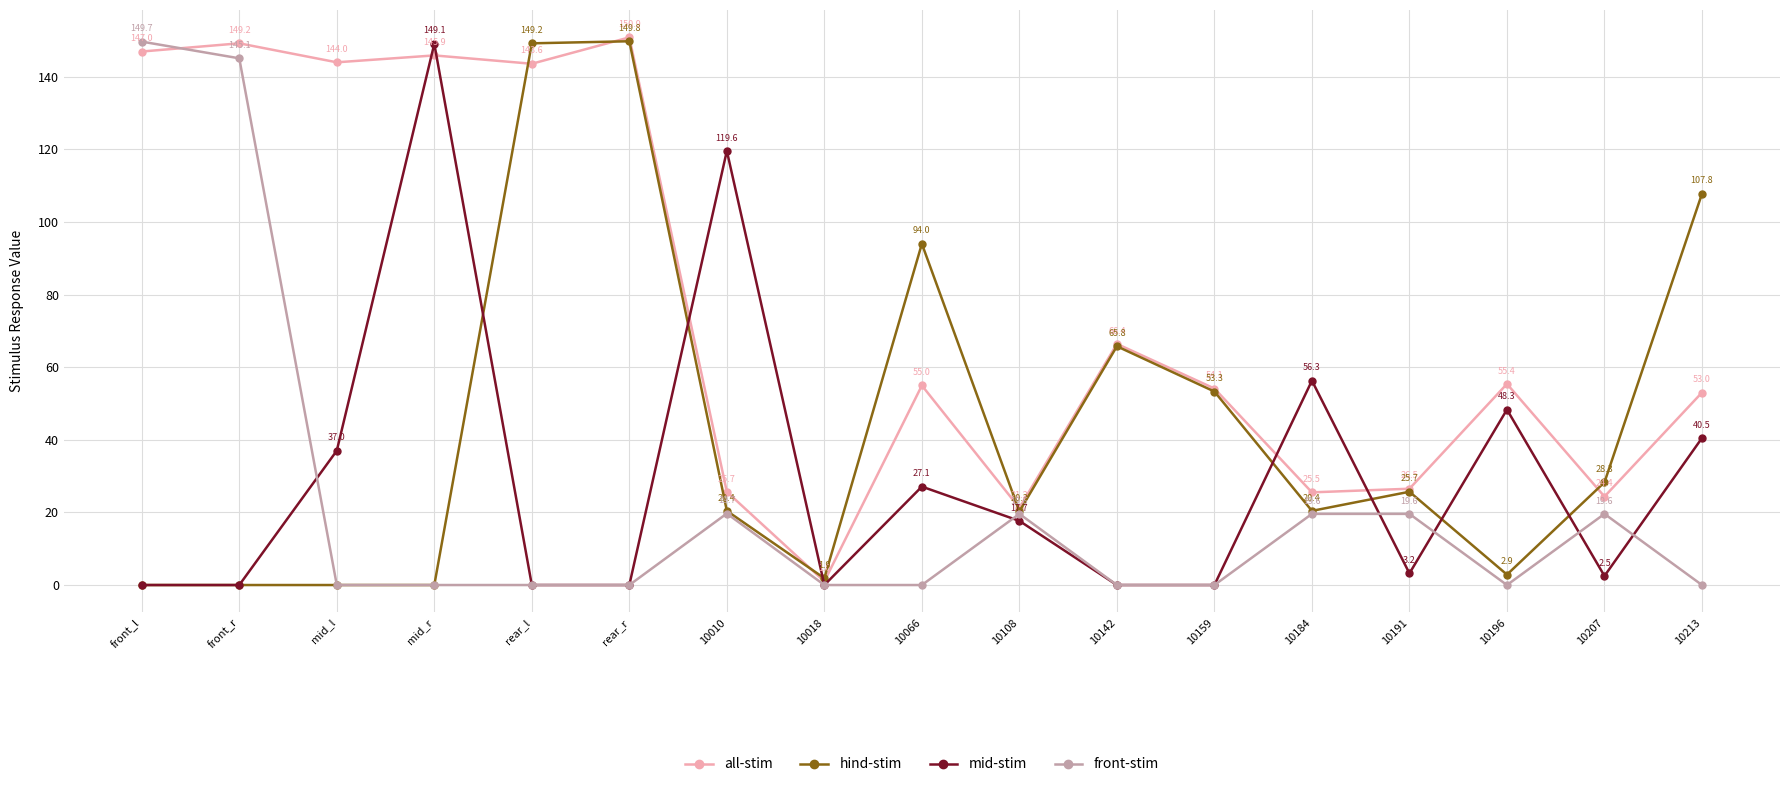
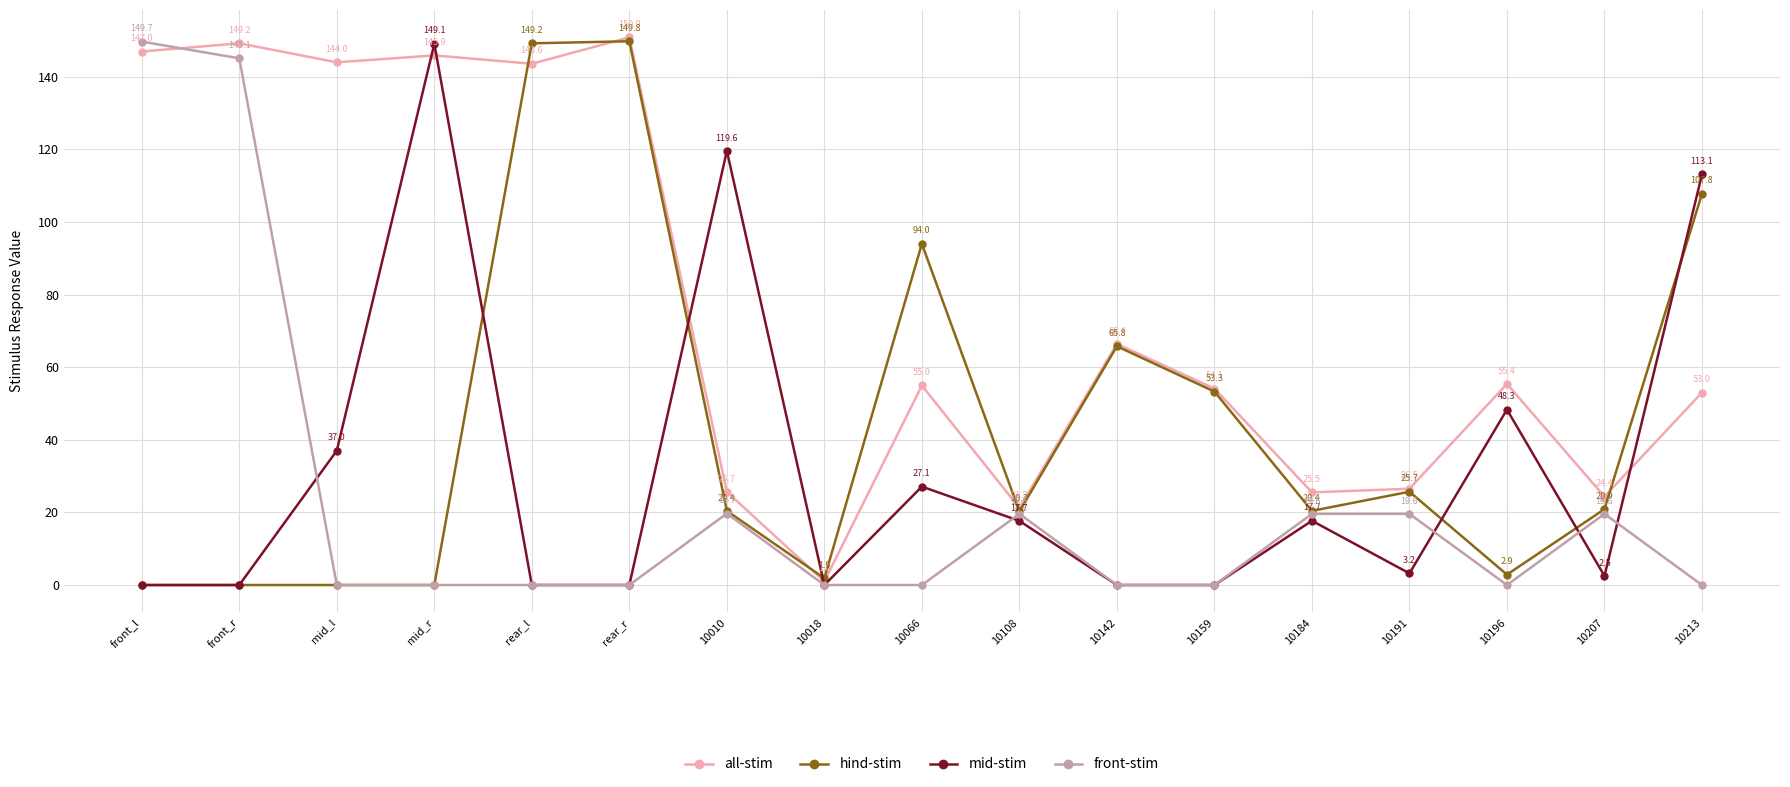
mid-stim, 10184: 56.3 -> 17.7
hind-stim, 10207: 28.3 -> 20.9
mid-stim, 10213: 40.5 -> 113.1
